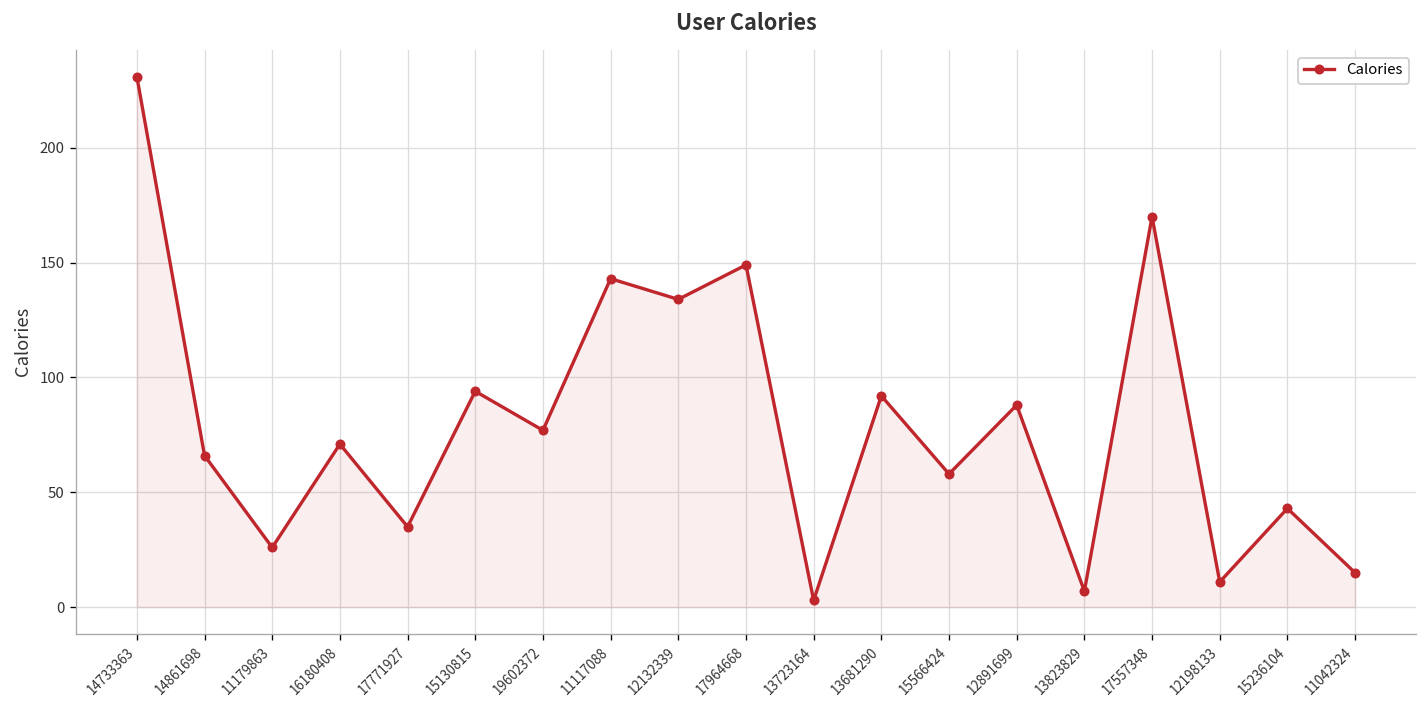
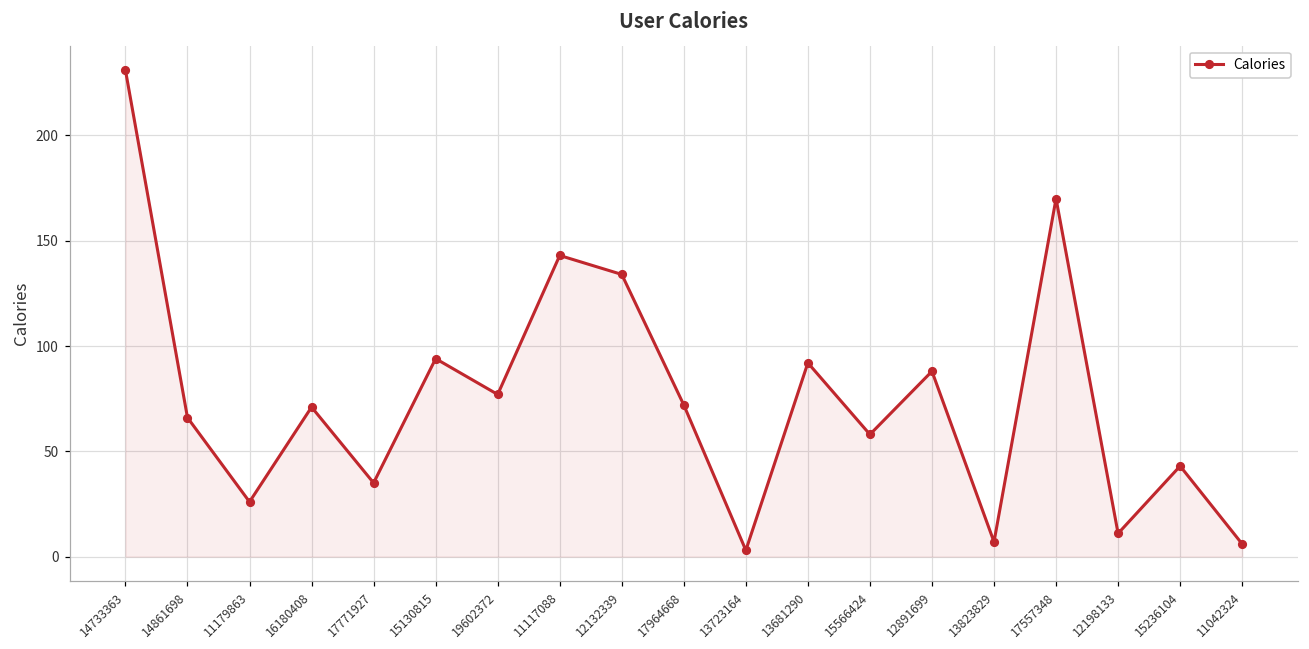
17964668: 149 -> 72
11042324: 15 -> 6
